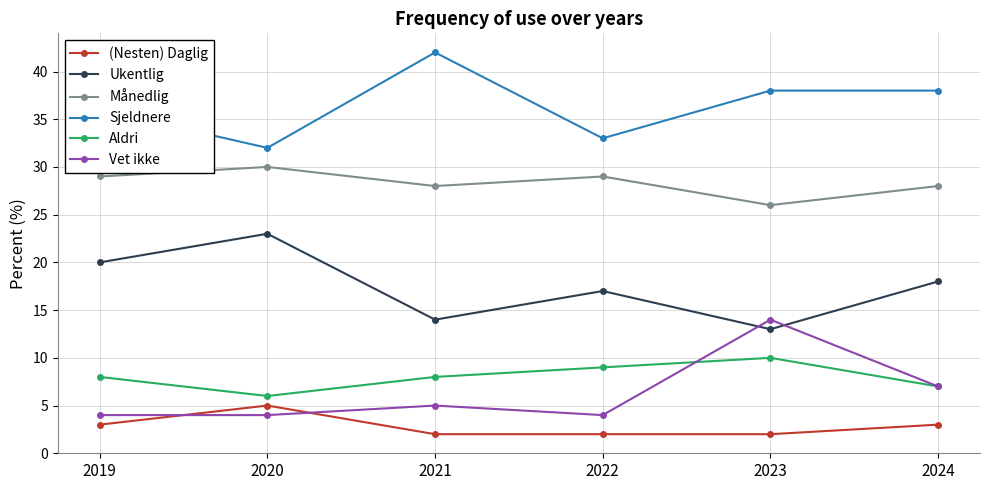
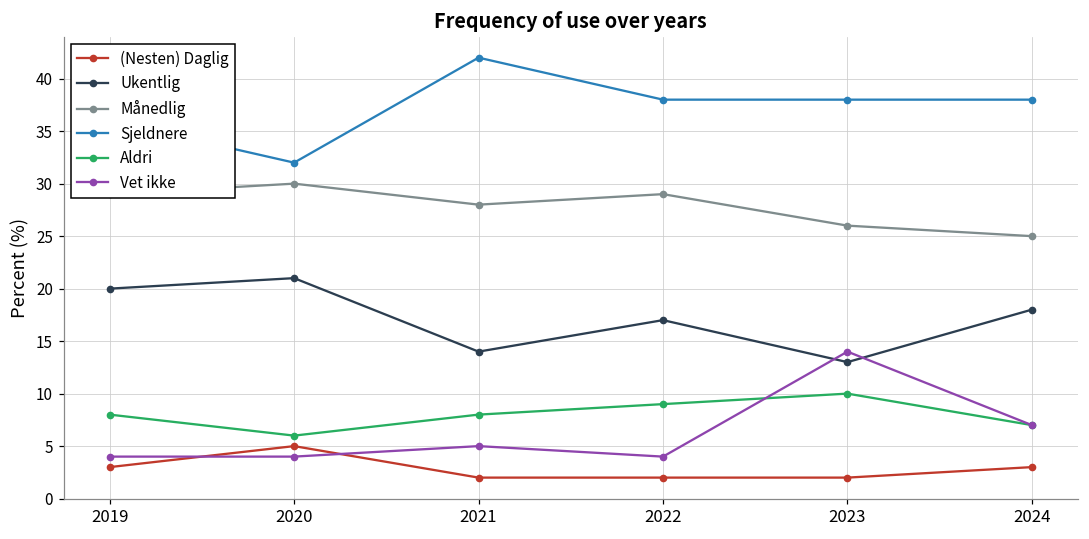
Ukentlig, 2020: 23 -> 21
Sjeldnere, 2022: 33 -> 38
Månedlig, 2024: 28 -> 25
